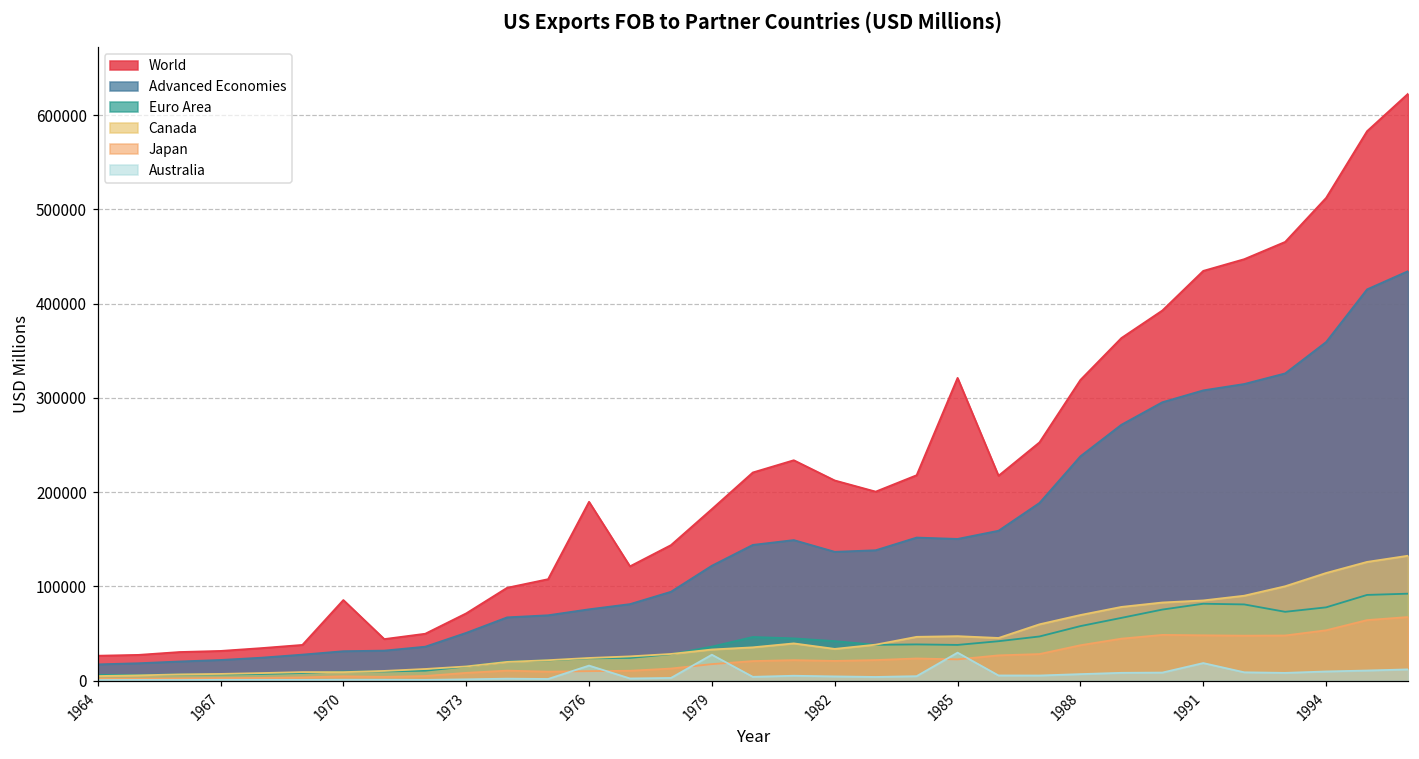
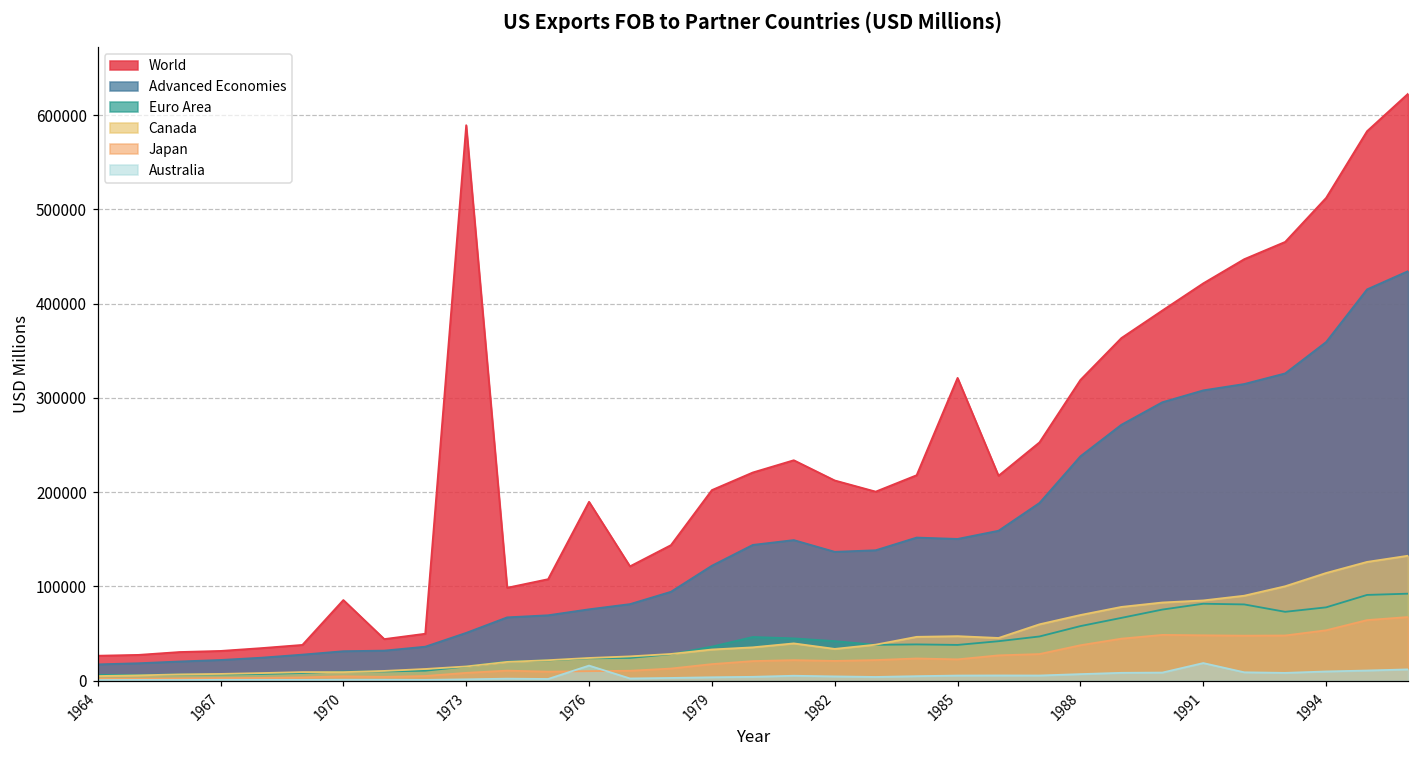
World, 1973: 70000 -> 590000
World, 1979: 180000 -> 200000
Australia, 1979: 30000 -> 0
Australia, 1985: 30000 -> 10000
World, 1991: 430000 -> 420000
